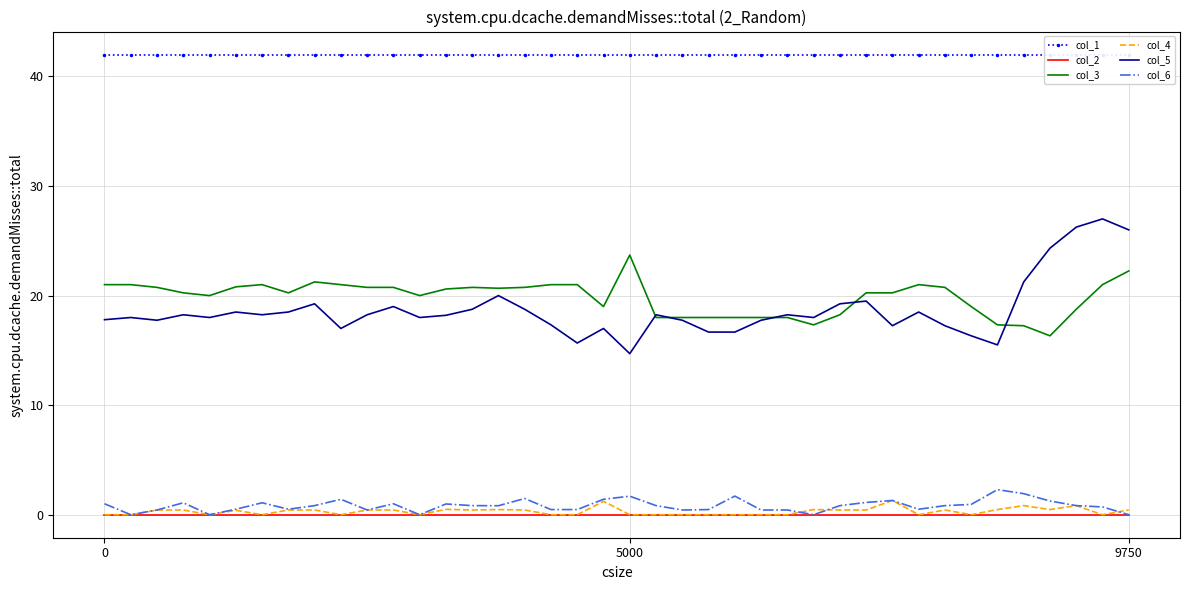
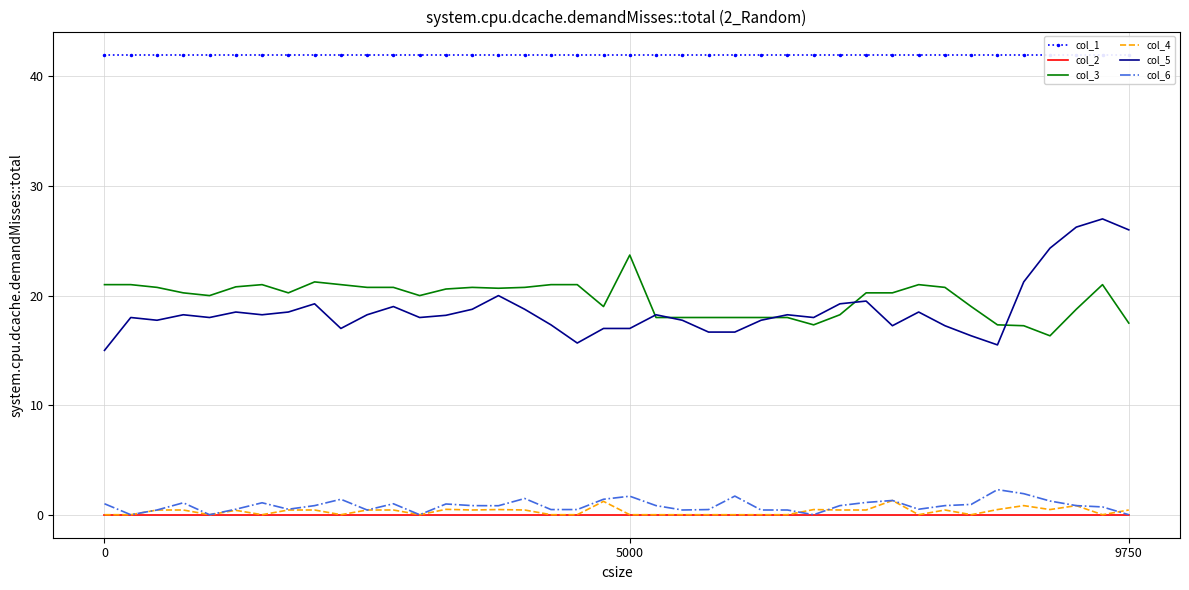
col_5, 0: 17.8 -> 15.0
col_5, 5000: 14.7 -> 17.0
col_3, 9750: 22.3 -> 17.5
